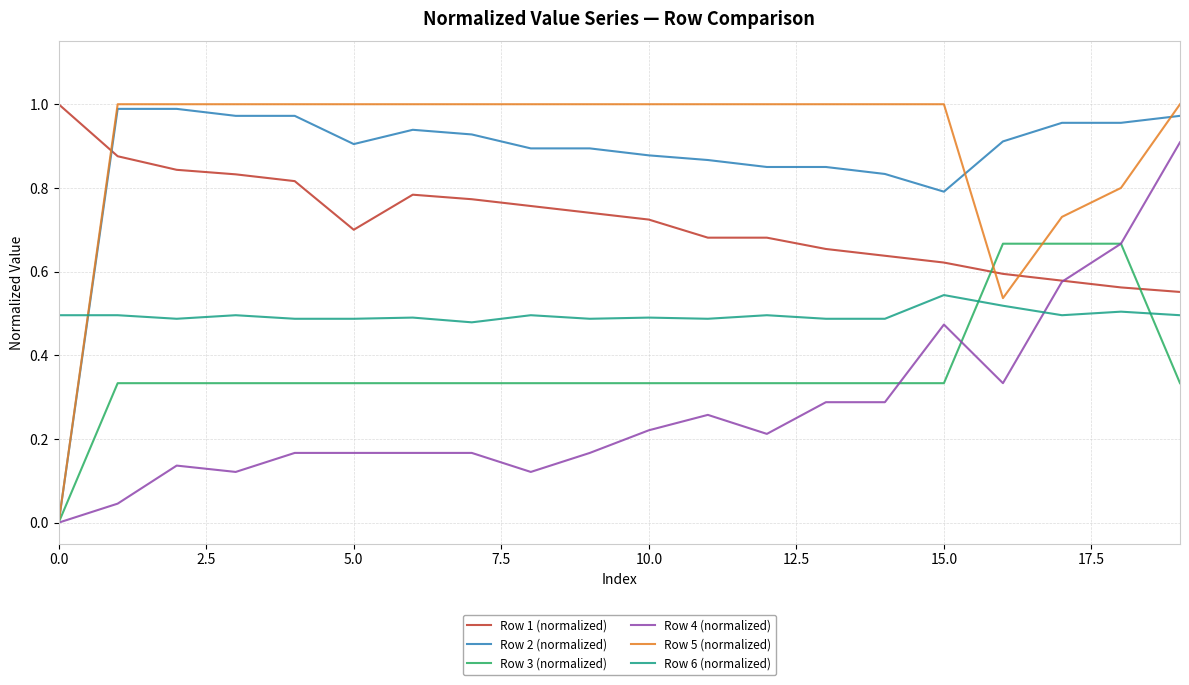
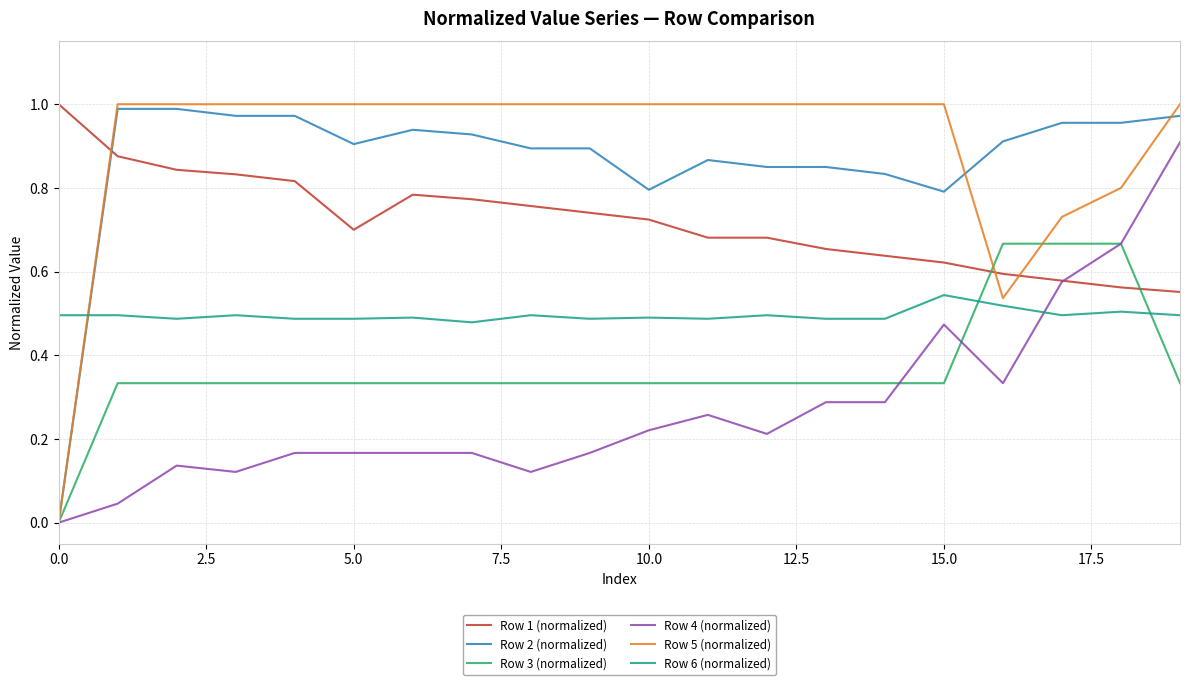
Row 2 (normalized), 10.0: 0.88 -> 0.80
